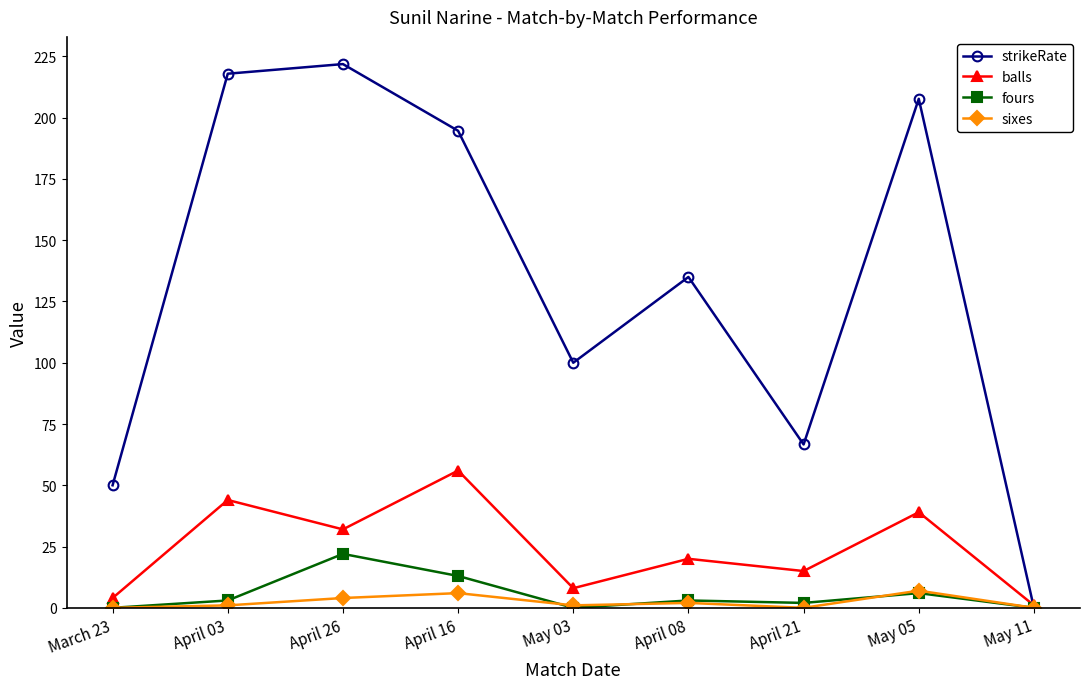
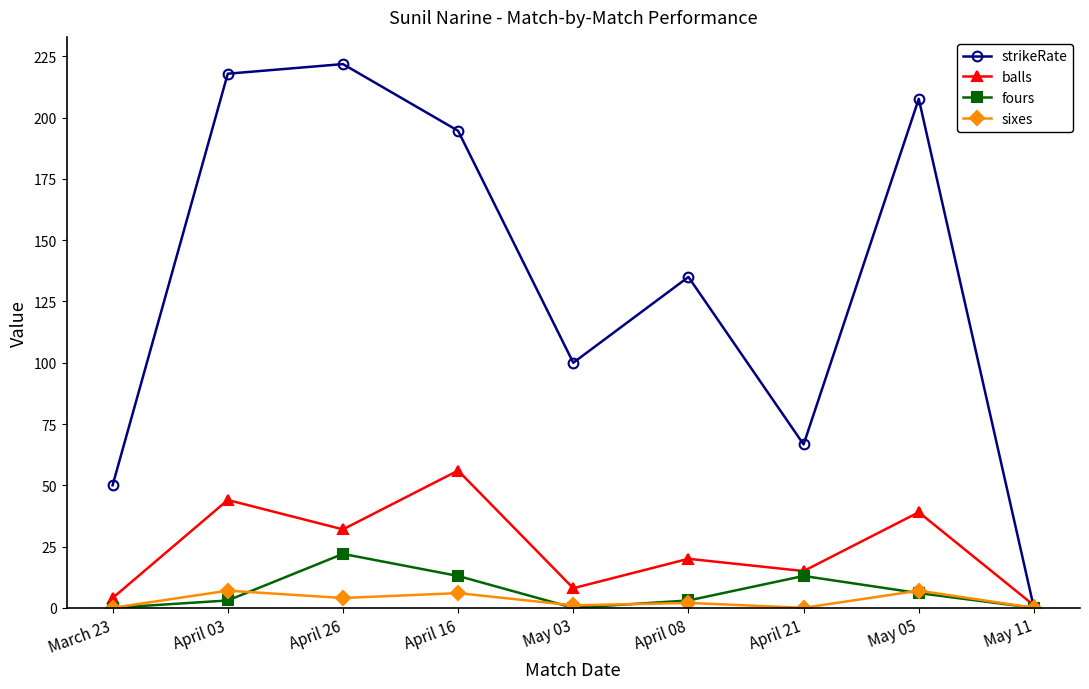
sixes, April 03: 1 -> 7
fours, April 21: 2 -> 13
